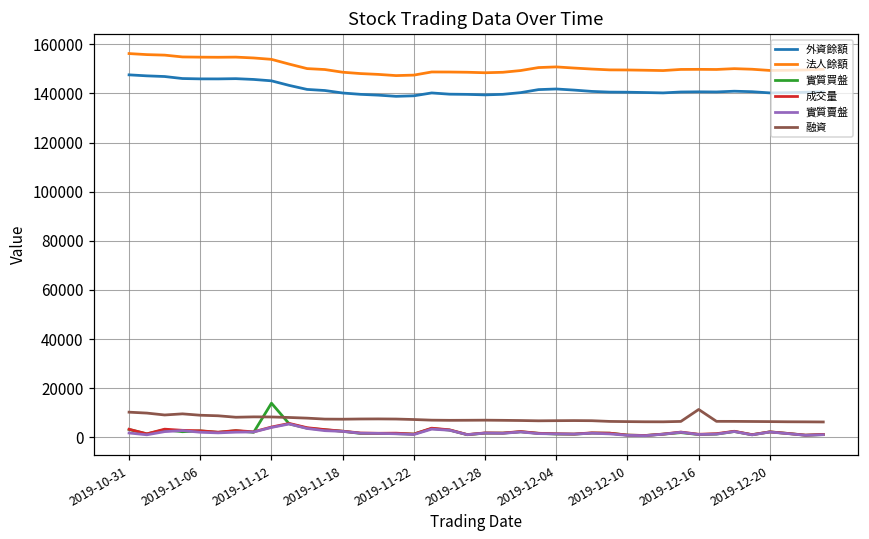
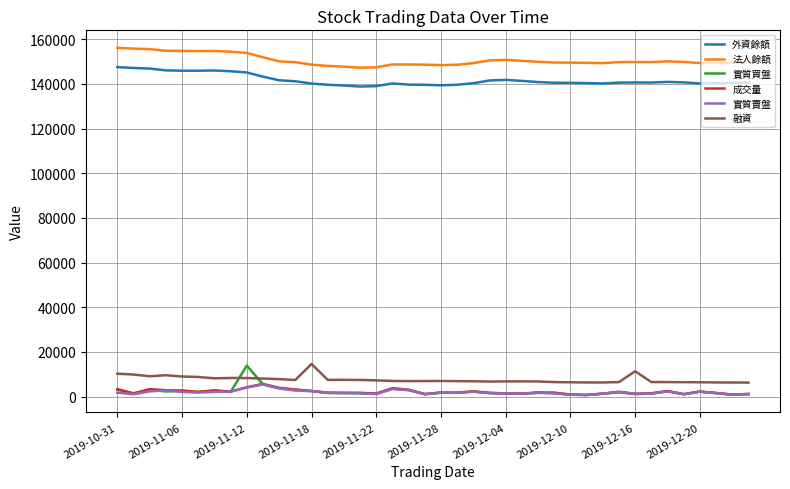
融資, 2019-11-18: 7000 -> 15000
